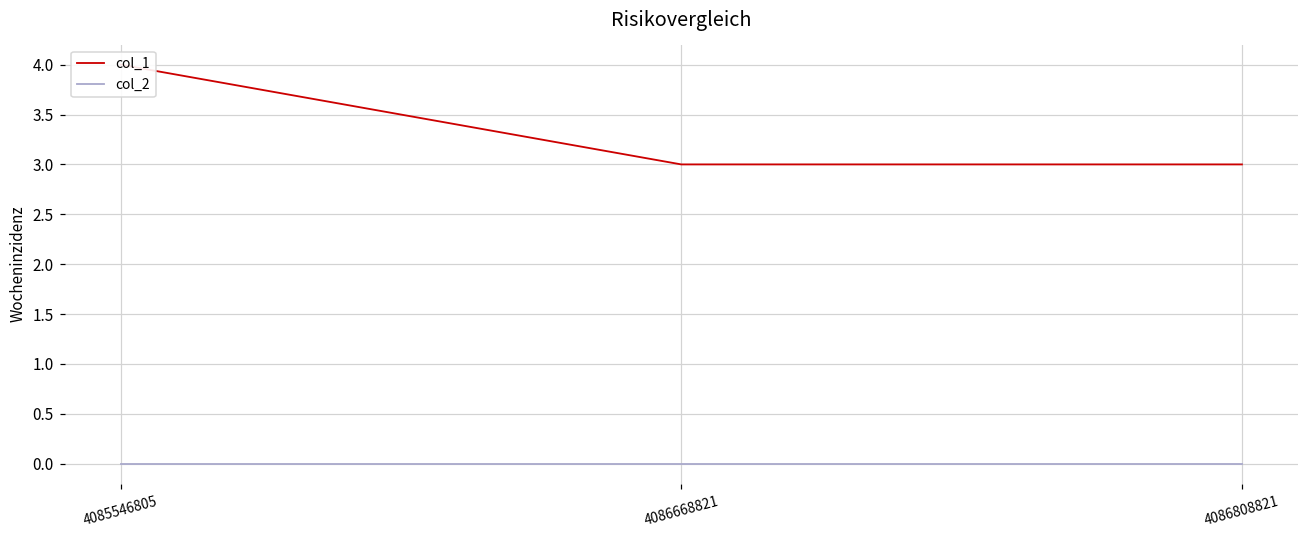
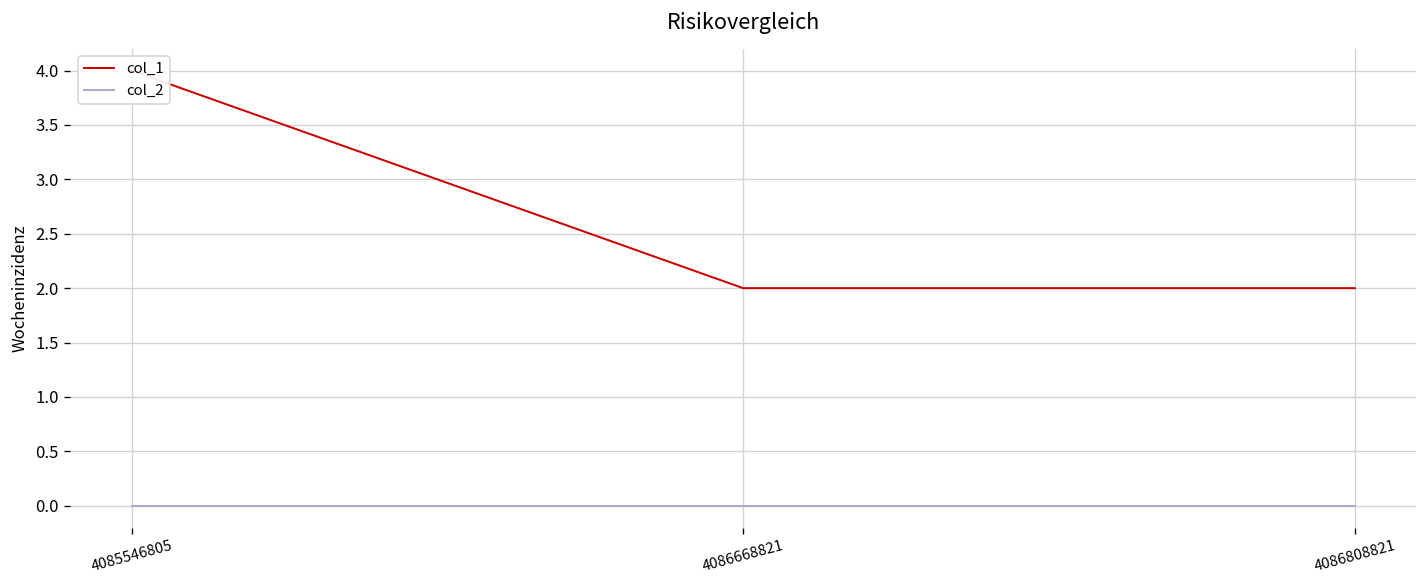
col_1, 4086668821: 3 -> 2
col_1, 4086808821: 3 -> 2
